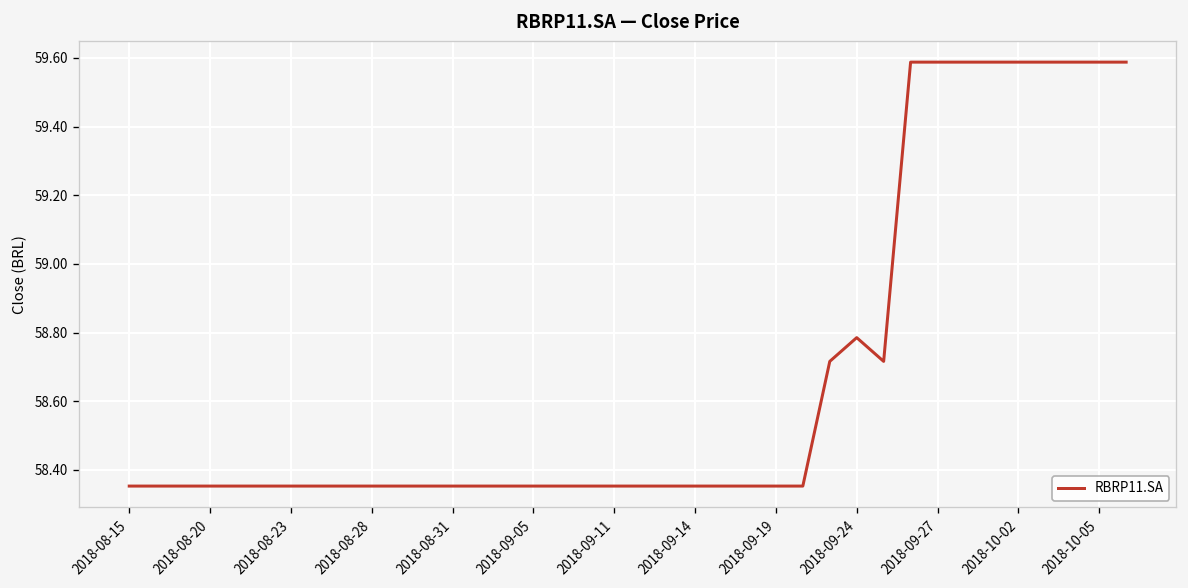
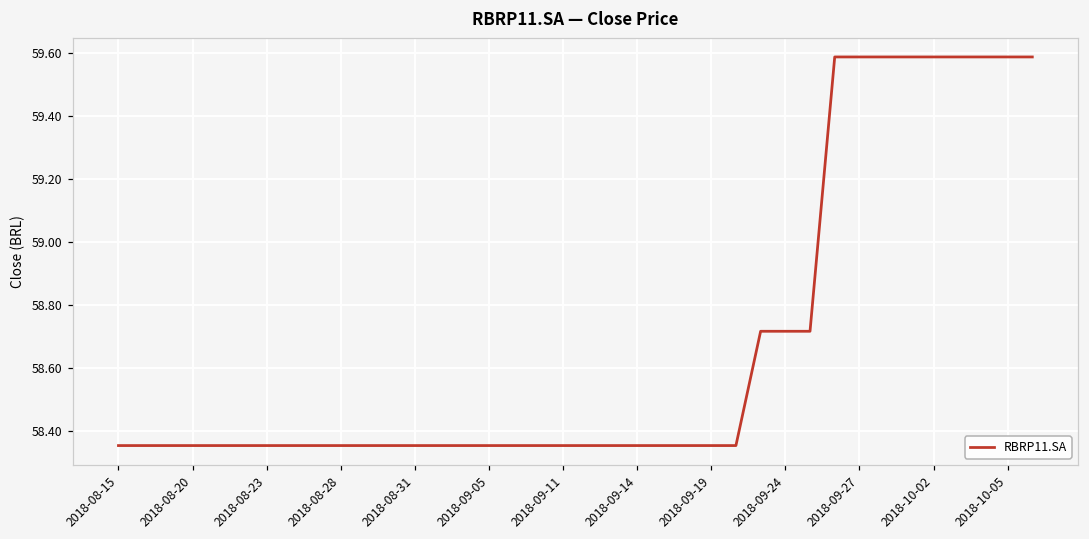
2018-09-24: 58.79 -> 58.72
